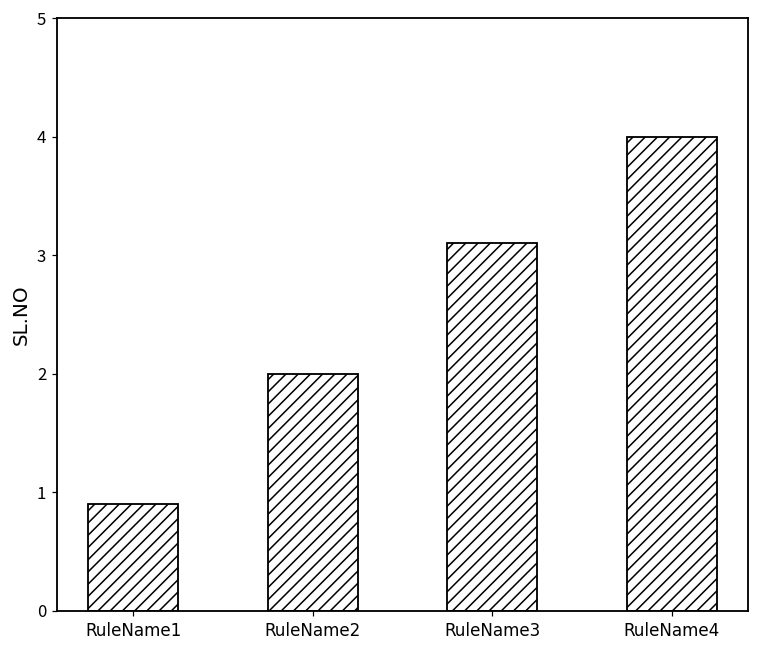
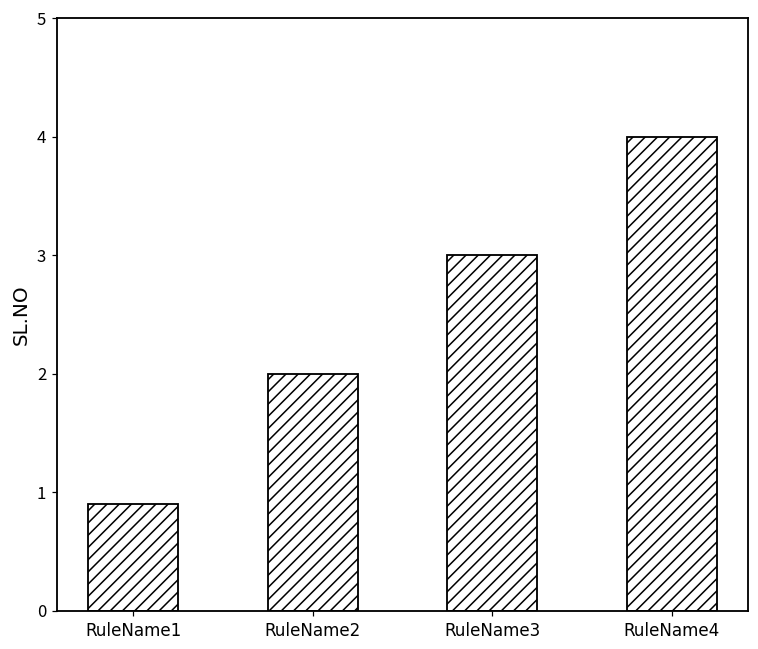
RuleName3: 3.1 -> 3.0
